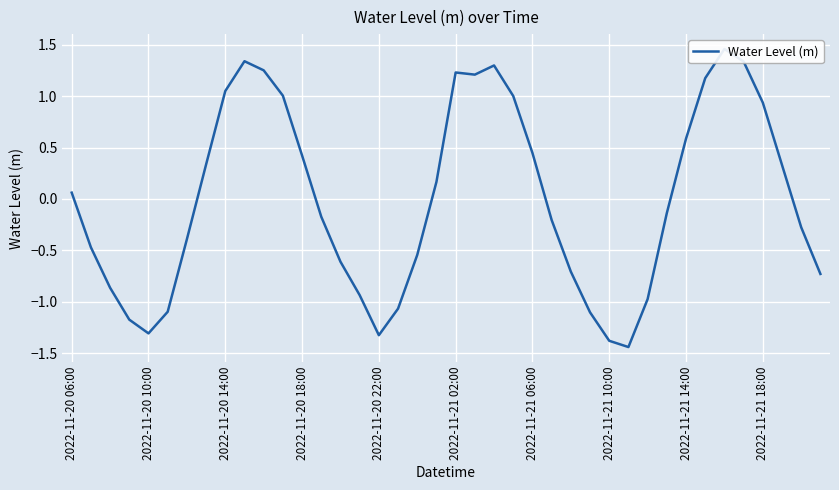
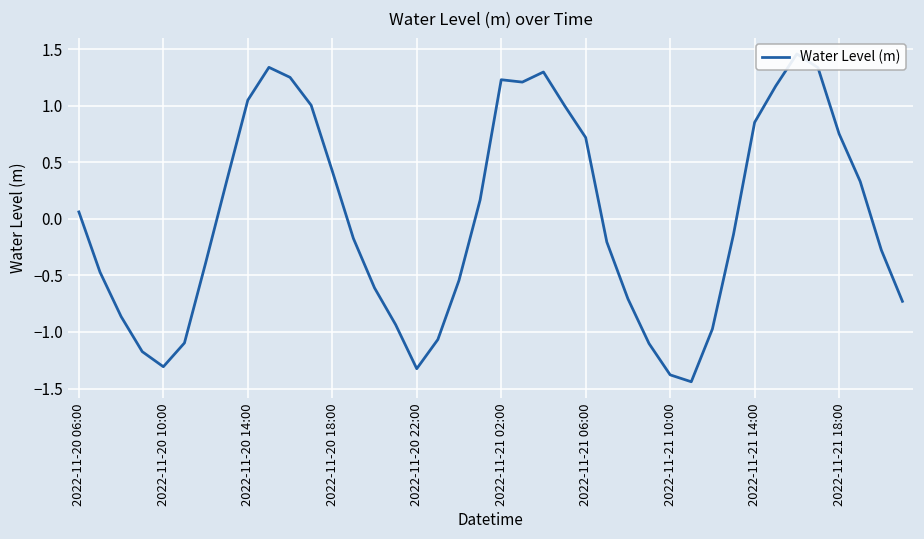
2022-11-21 06:00: 0.45 -> 0.72
2022-11-21 14:00: 0.59 -> 0.85
2022-11-21 18:00: 0.94 -> 0.75
